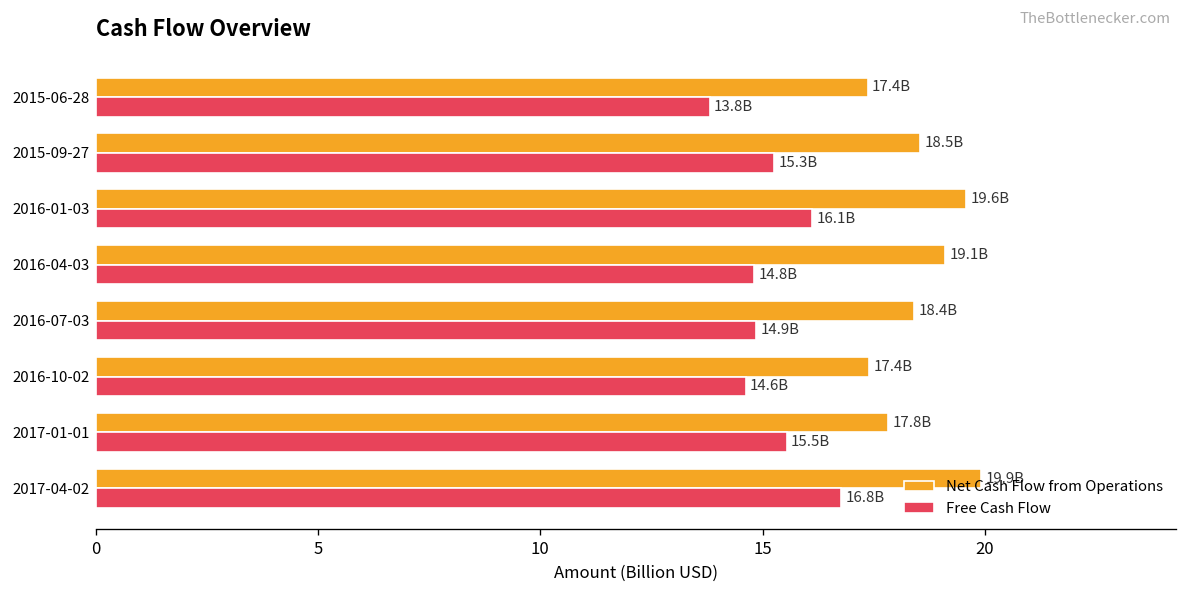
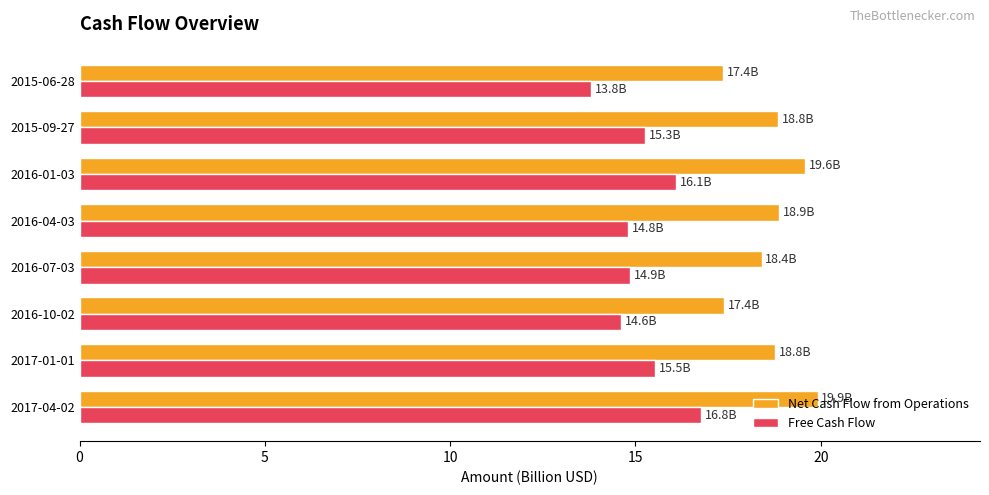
Net Cash Flow from Operations, 2015-09-27: 18.5B -> 18.8B
Net Cash Flow from Operations, 2016-04-03: 19.1B -> 18.9B
Net Cash Flow from Operations, 2017-01-01: 17.8B -> 18.8B
